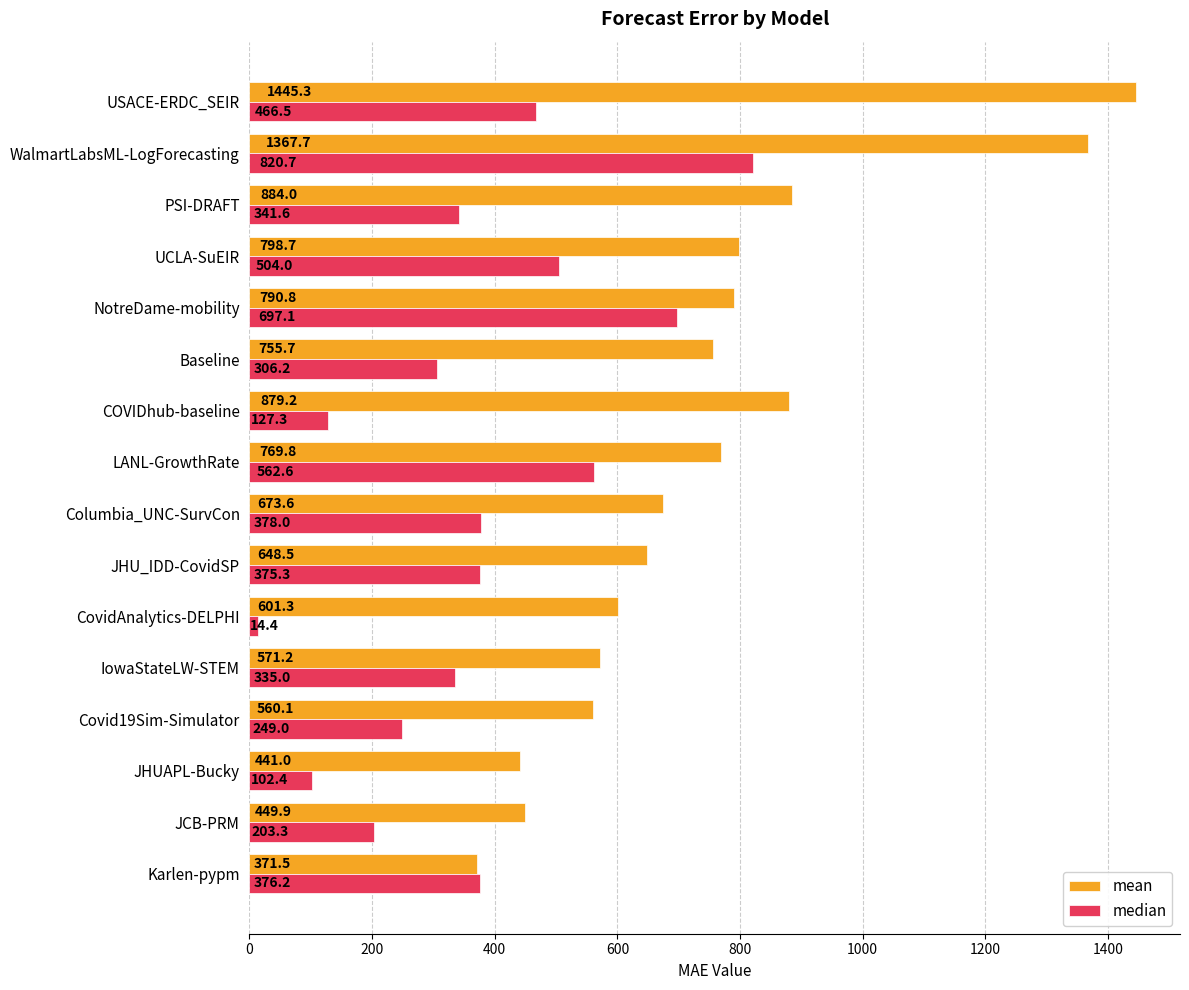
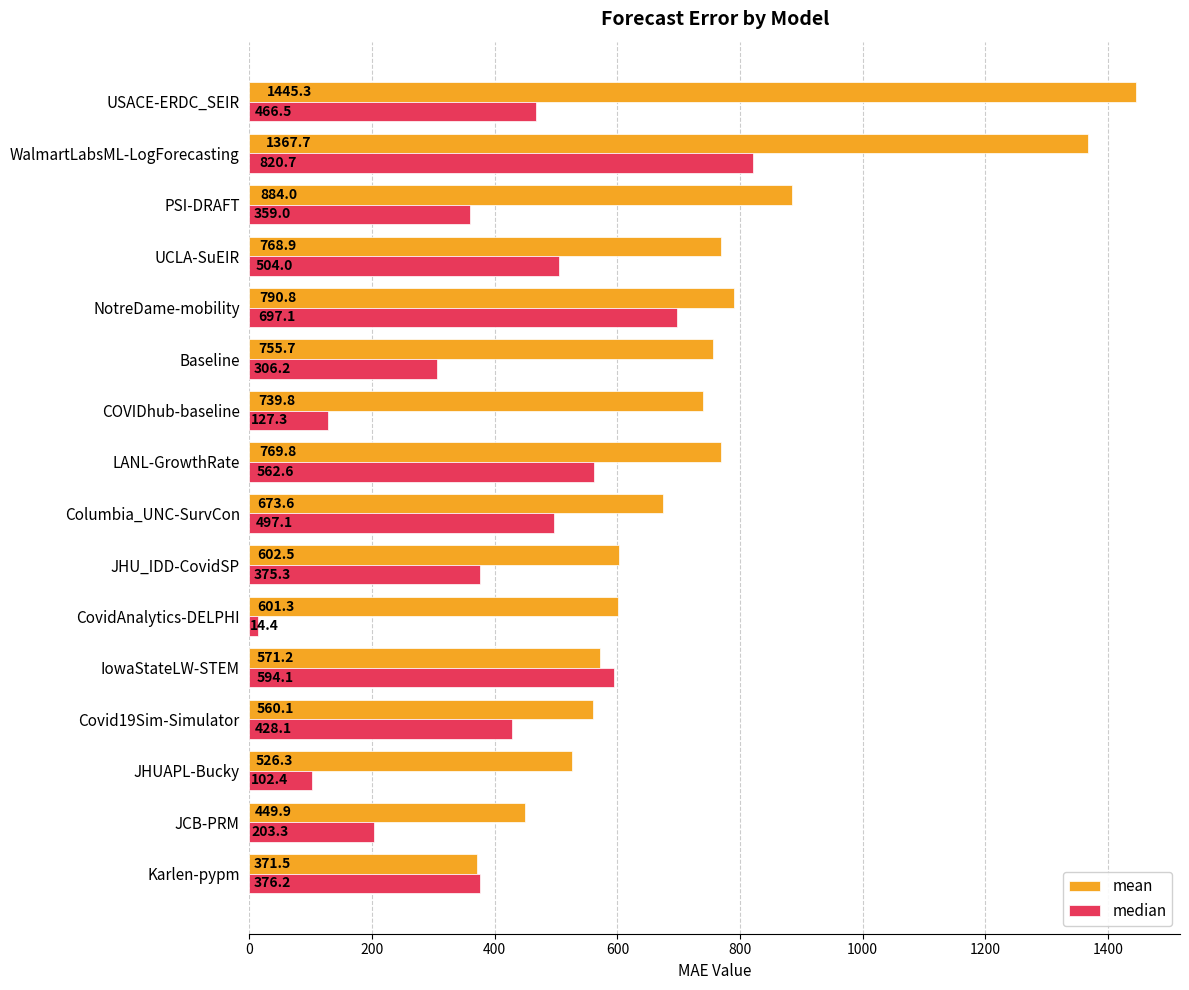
median, PSI-DRAFT: 341.6 -> 359.0
mean, UCLA-SuEIR: 798.7 -> 768.9
mean, COVIDhub-baseline: 879.2 -> 739.8
median, Columbia_UNC-SurvCon: 378.0 -> 497.1
mean, JHU_IDD-CovidSP: 648.5 -> 602.5
median, IowaStateLW-STEM: 335.0 -> 594.1
median, Covid19Sim-Simulator: 249.0 -> 428.1
mean, JHUAPL-Bucky: 441.0 -> 526.3
